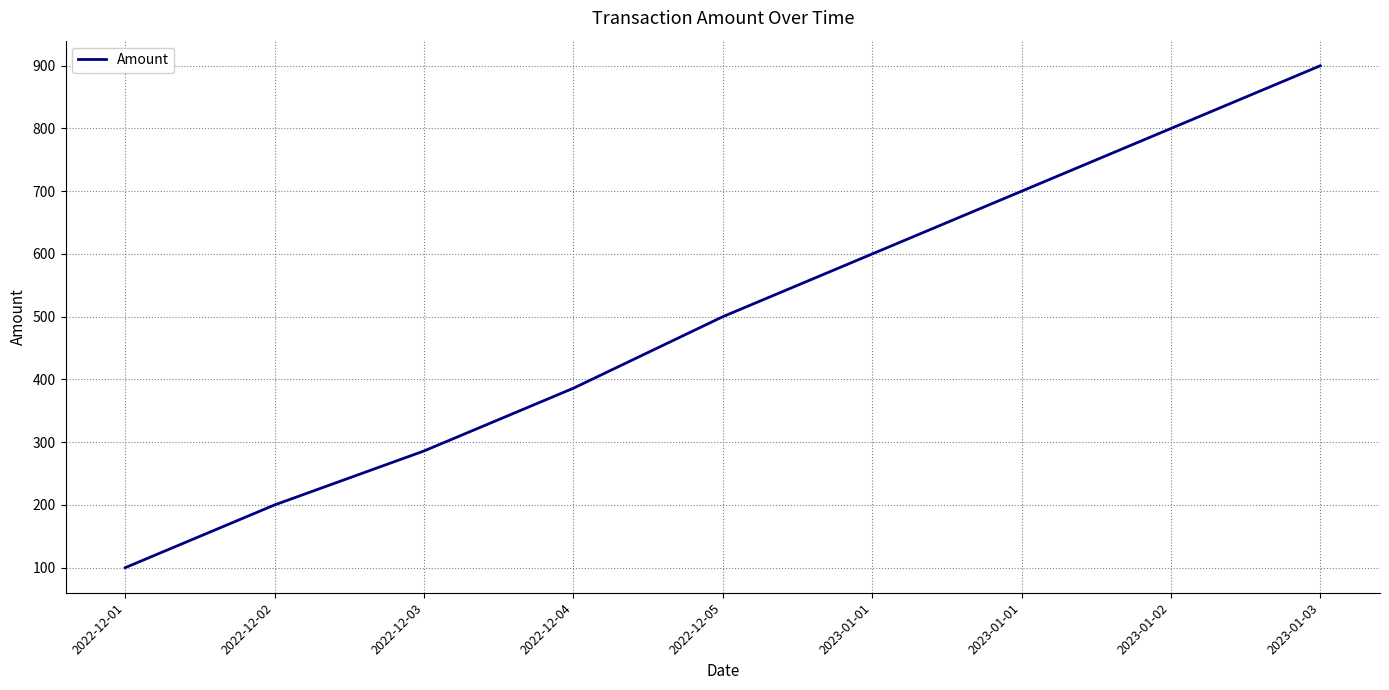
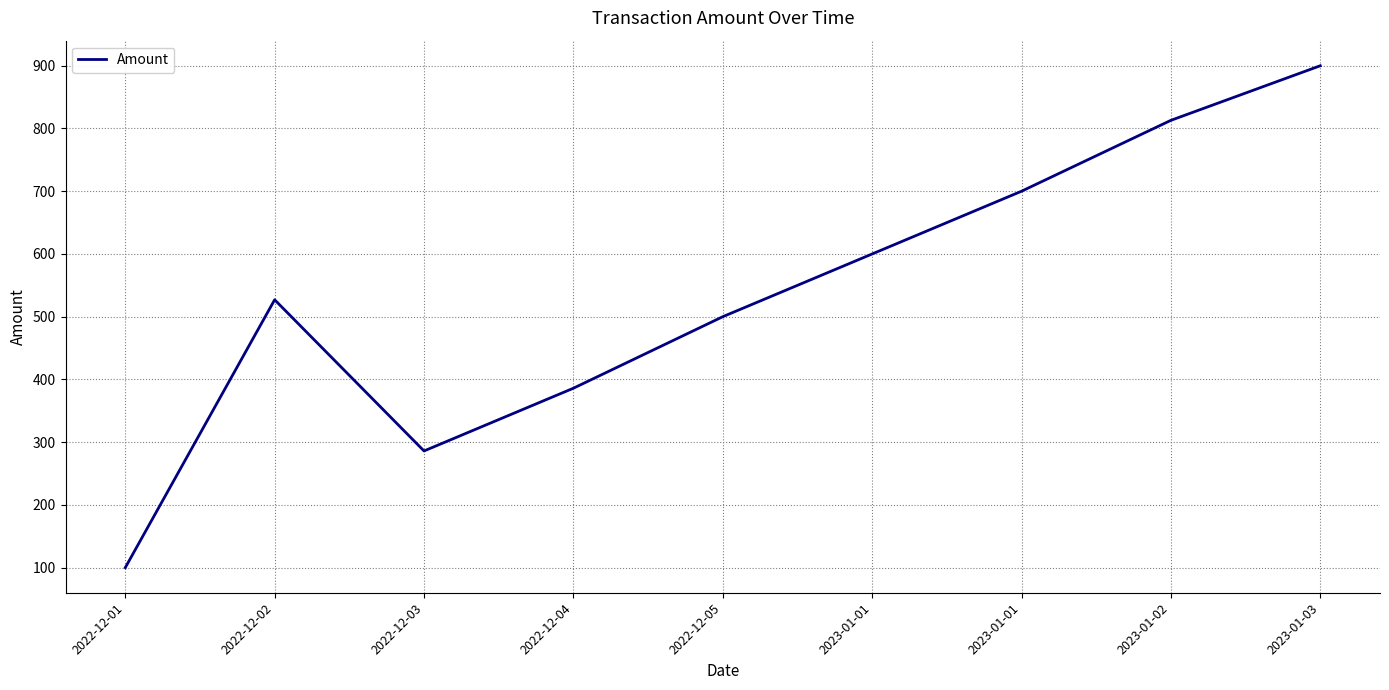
2022-12-02: 200 -> 530
2023-01-02: 800 -> 810
